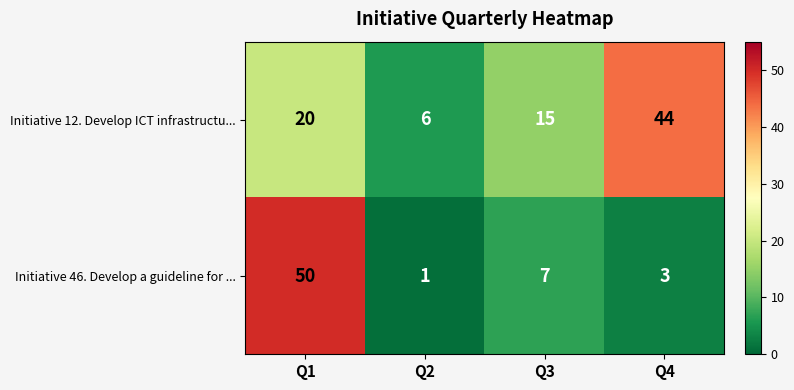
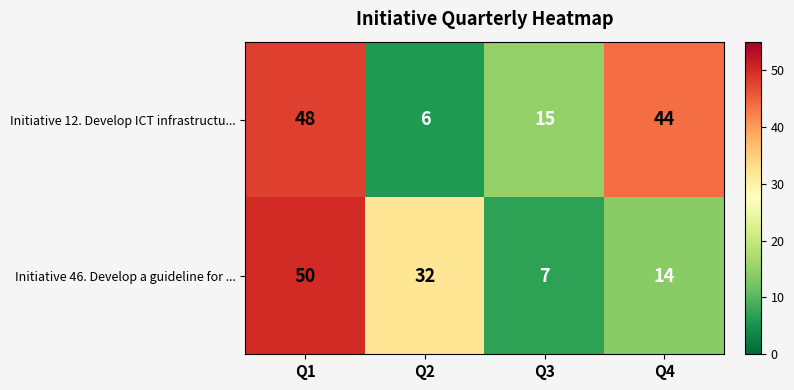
Initiative 12. Develop ICT infrastructu..., Q1: 20 -> 48
Initiative 46. Develop a guideline for ..., Q2: 1 -> 32
Initiative 46. Develop a guideline for ..., Q4: 3 -> 14
